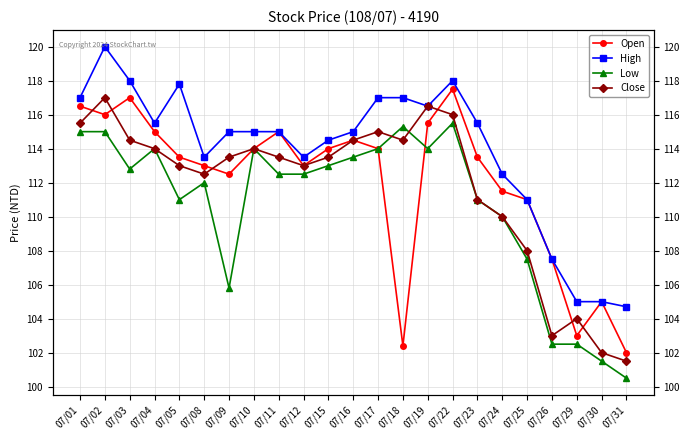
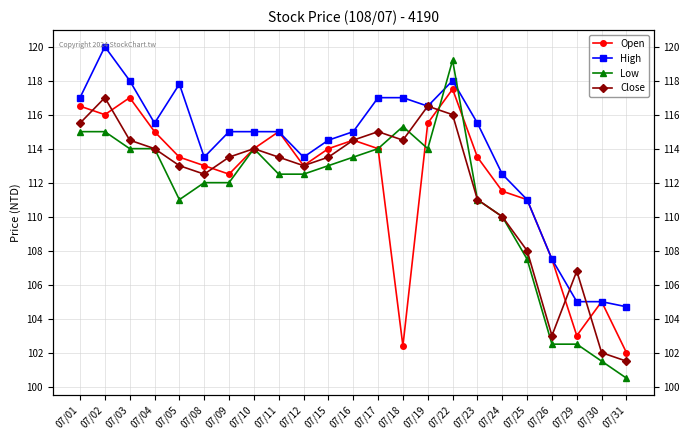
Low, 07/03: 112.8 -> 114.0
Low, 07/09: 105.8 -> 112.0
Low, 07/22: 115.5 -> 119.2
Close, 07/29: 104.0 -> 106.8
